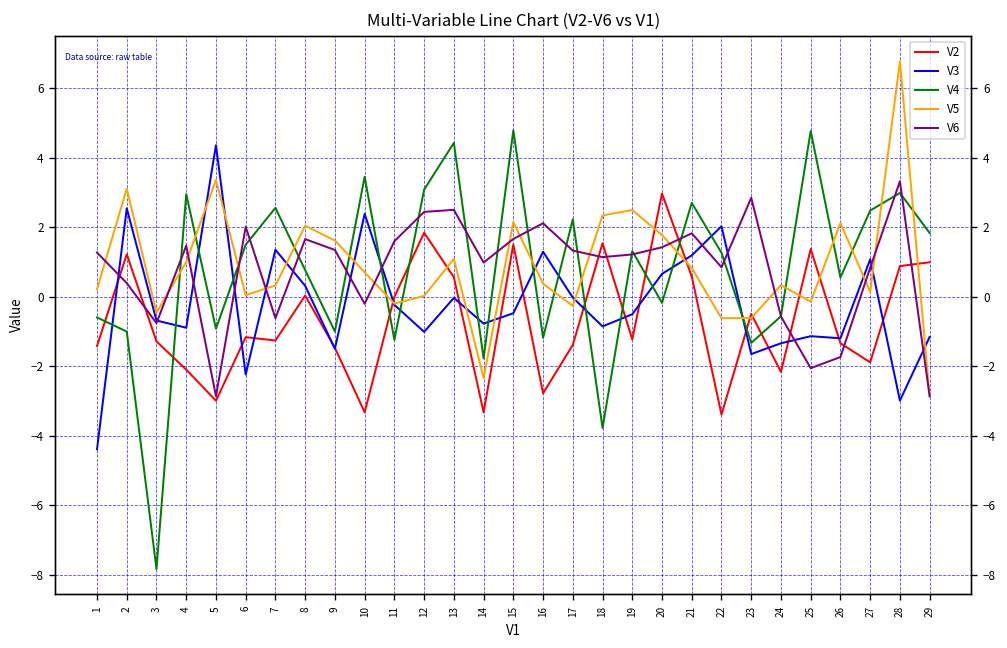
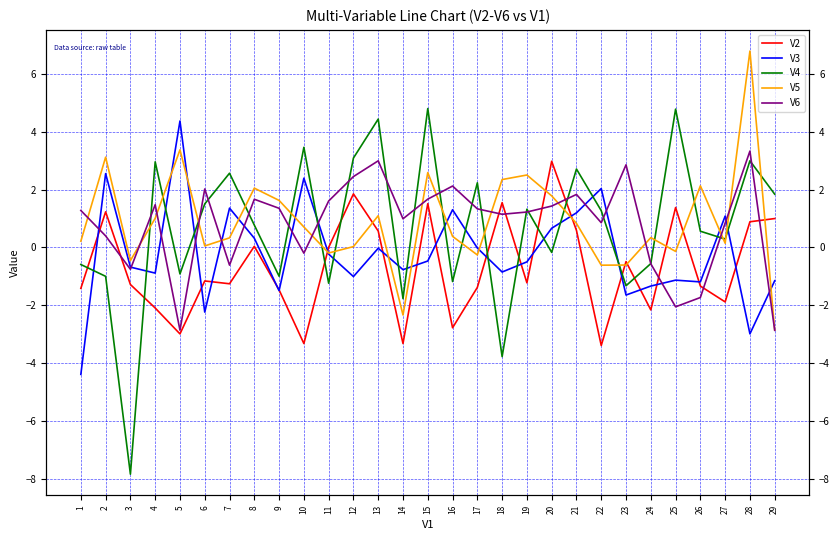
V6, 13: 2.5 -> 3.0
V5, 15: 2.2 -> 2.6
V4, 27: 2.5 -> 0.3
